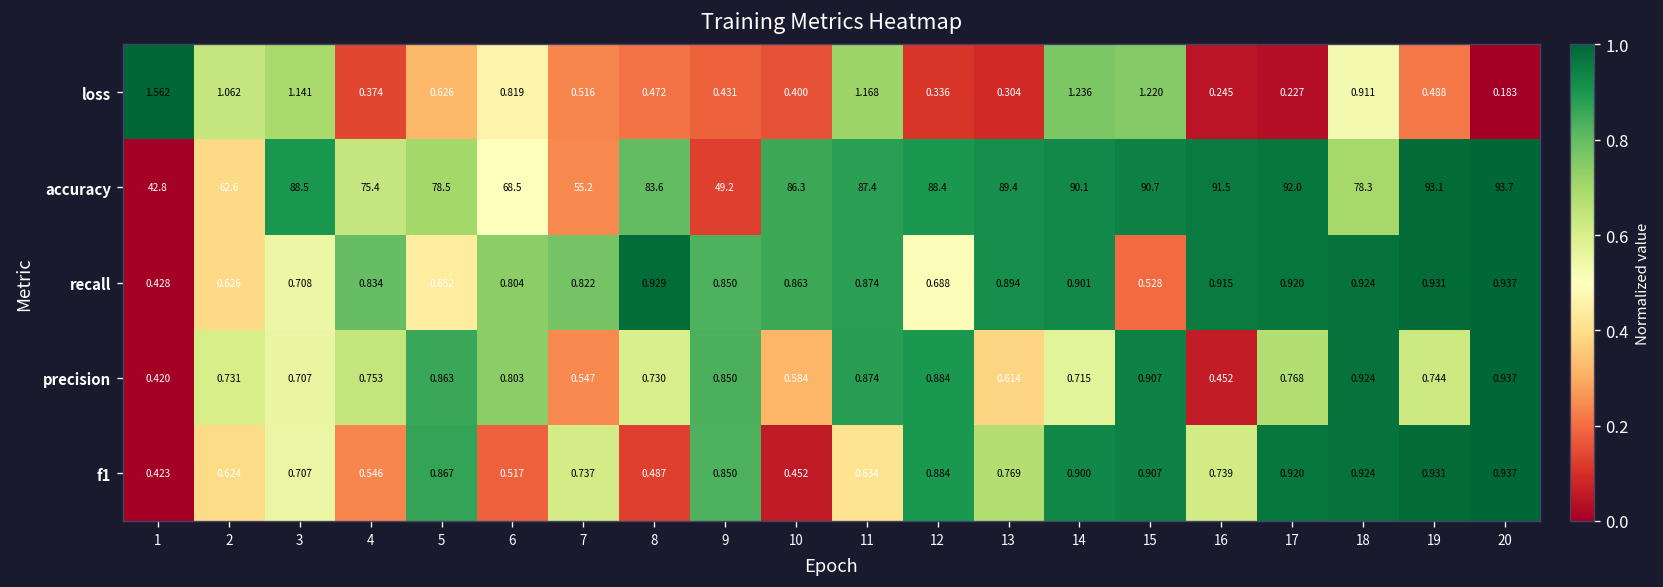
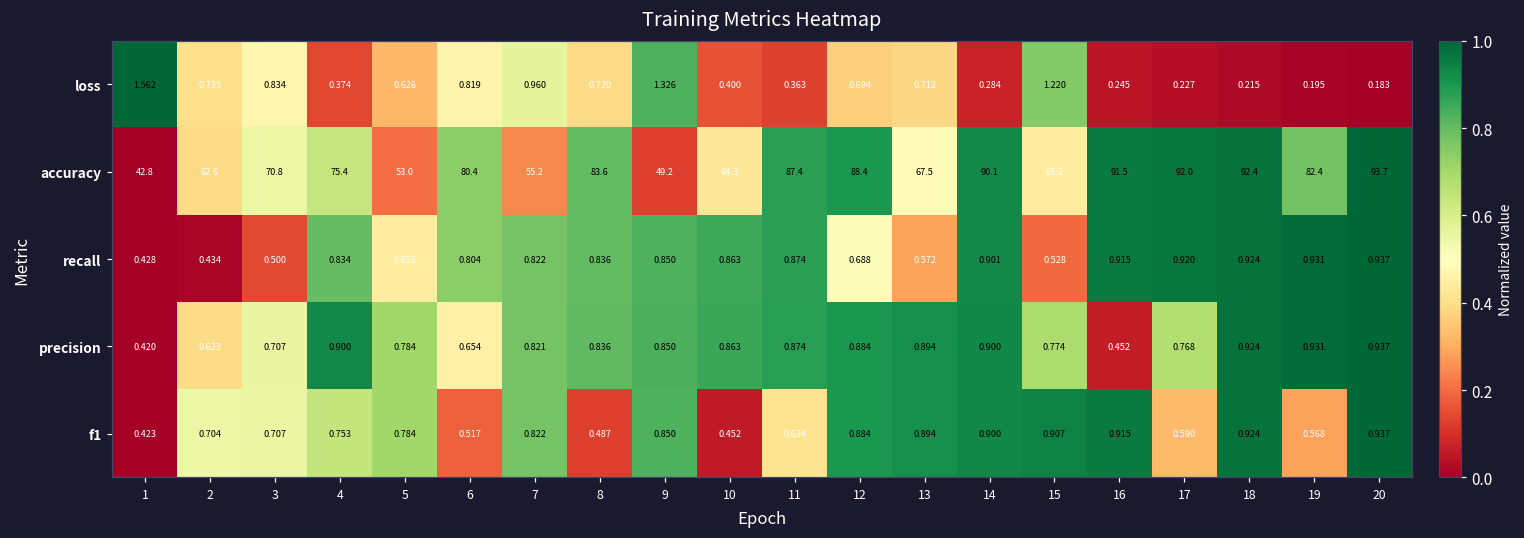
loss, 2: 1.062 -> 0.735
loss, 3: 1.141 -> 0.834
loss, 7: 0.516 -> 0.960
loss, 8: 0.472 -> 0.720
loss, 9: 0.431 -> 1.326
loss, 11: 1.168 -> 0.363
loss, 12: 0.336 -> 0.694
loss, 13: 0.304 -> 0.712
loss, 14: 1.236 -> 0.284
loss, 18: 0.911 -> 0.215
loss, 19: 0.488 -> 0.195
accuracy, 3: 88.5 -> 70.8
accuracy, 5: 78.5 -> 53.0
accuracy, 6: 68.5 -> 80.4
accuracy, 10: 86.3 -> 64.3
accuracy, 13: 89.4 -> 67.5
accuracy, 15: 90.7 -> 65.2
accuracy, 18: 78.3 -> 92.4
accuracy, 19: 93.1 -> 82.4
recall, 2: 0.626 -> 0.434
recall, 3: 0.708 -> 0.500
recall, 8: 0.929 -> 0.836
recall, 13: 0.894 -> 0.572
precision, 2: 0.731 -> 0.623
precision, 4: 0.753 -> 0.900
precision, 5: 0.863 -> 0.784
precision, 6: 0.803 -> 0.654
precision, 7: 0.547 -> 0.821
precision, 8: 0.730 -> 0.836
precision, 10: 0.584 -> 0.863
precision, 13: 0.614 -> 0.894
precision, 14: 0.715 -> 0.900
precision, 15: 0.907 -> 0.774
precision, 19: 0.744 -> 0.931
f1, 2: 0.624 -> 0.704
f1, 4: 0.546 -> 0.753
f1, 5: 0.867 -> 0.784
f1, 7: 0.737 -> 0.822
f1, 13: 0.769 -> 0.894
f1, 16: 0.739 -> 0.915
f1, 17: 0.920 -> 0.590
f1, 19: 0.931 -> 0.568
